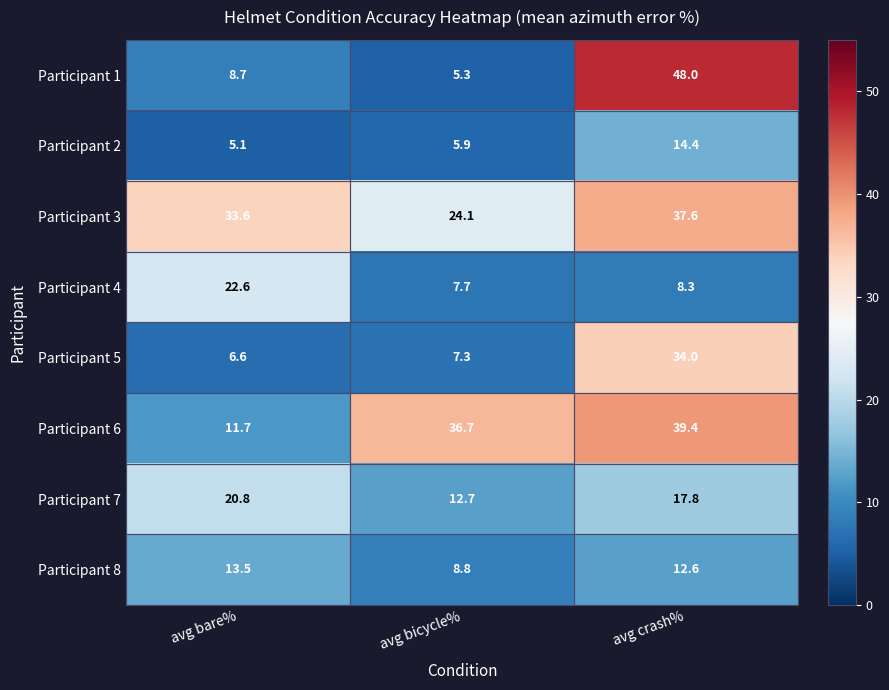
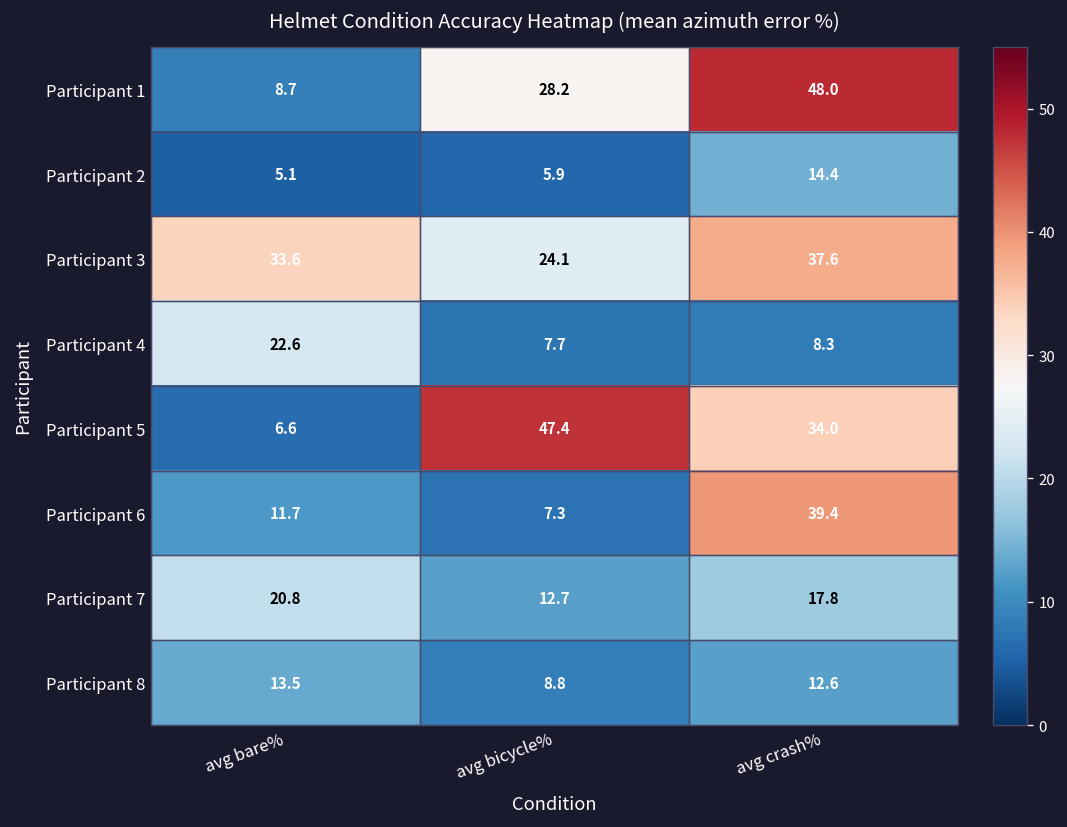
Participant 1, avg bicycle%: 5.3 -> 28.2
Participant 5, avg bicycle%: 7.3 -> 47.4
Participant 6, avg bicycle%: 36.7 -> 7.3
